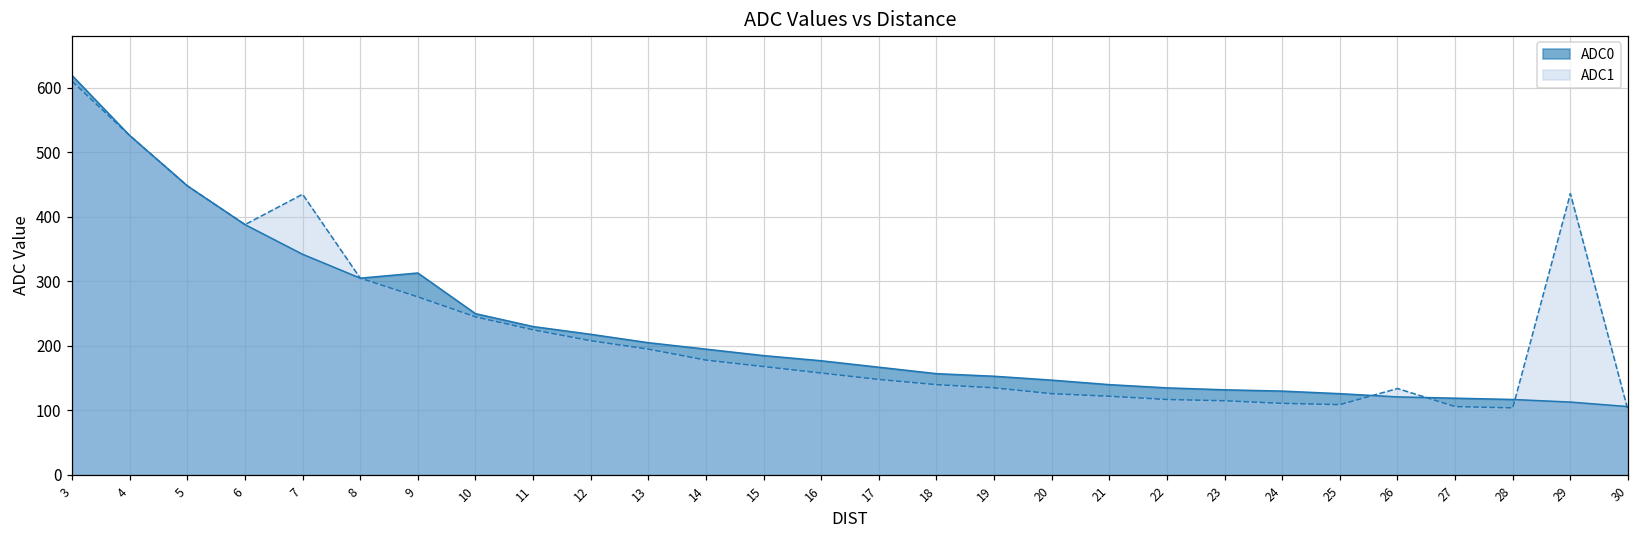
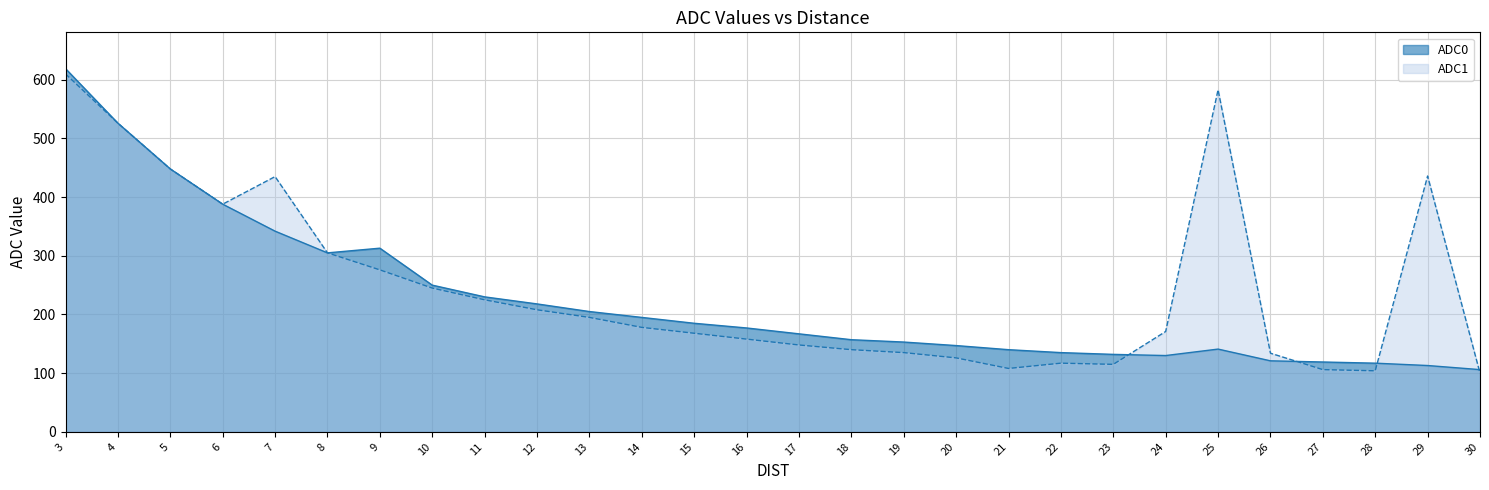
ADC1, 21: 120 -> 110
ADC1, 24: 110 -> 170
ADC0, 25: 130 -> 140
ADC1, 25: 110 -> 580
